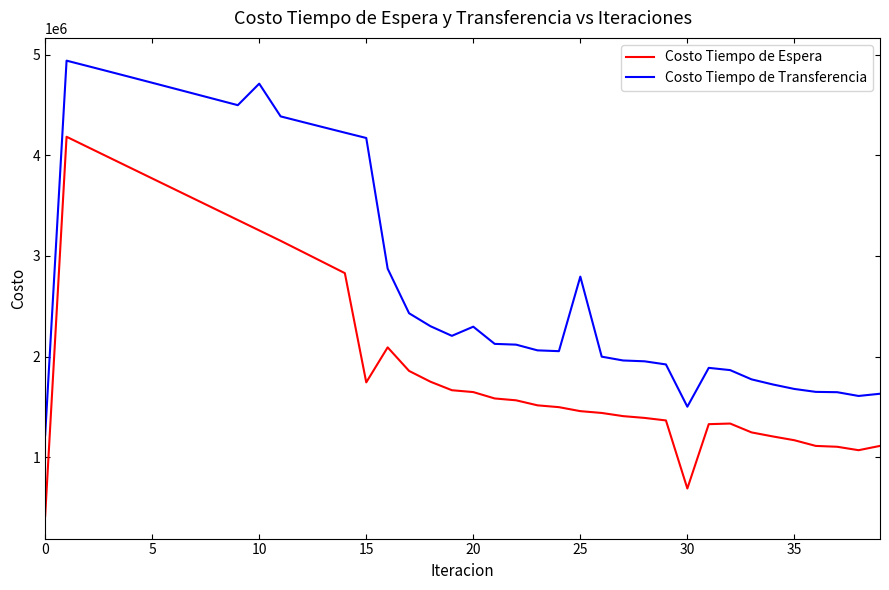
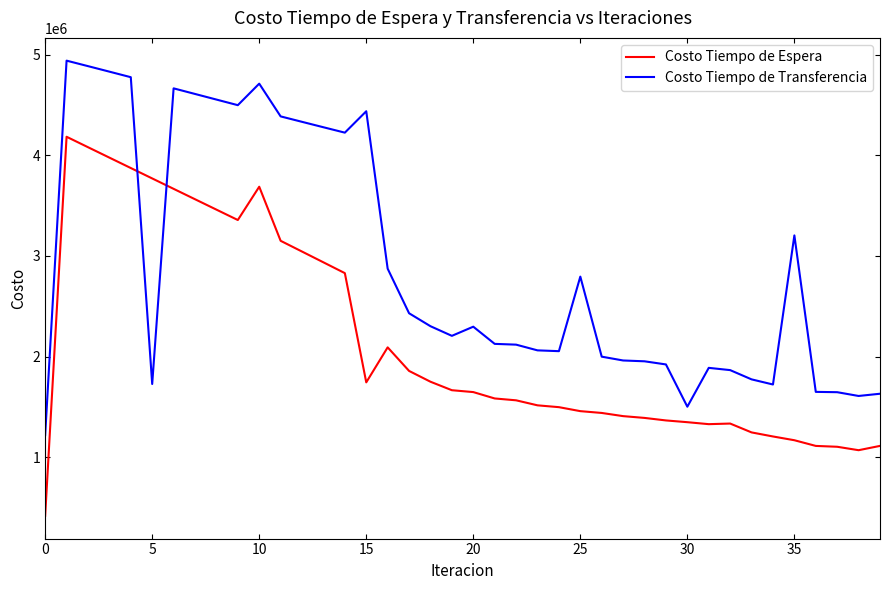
Costo Tiempo de Transferencia, 5: 4720000 -> 1730000
Costo Tiempo de Espera, 10: 3250000 -> 3690000
Costo Tiempo de Transferencia, 15: 4170000 -> 4440000
Costo Tiempo de Espera, 30: 690000 -> 1350000
Costo Tiempo de Transferencia, 35: 1680000 -> 3200000
